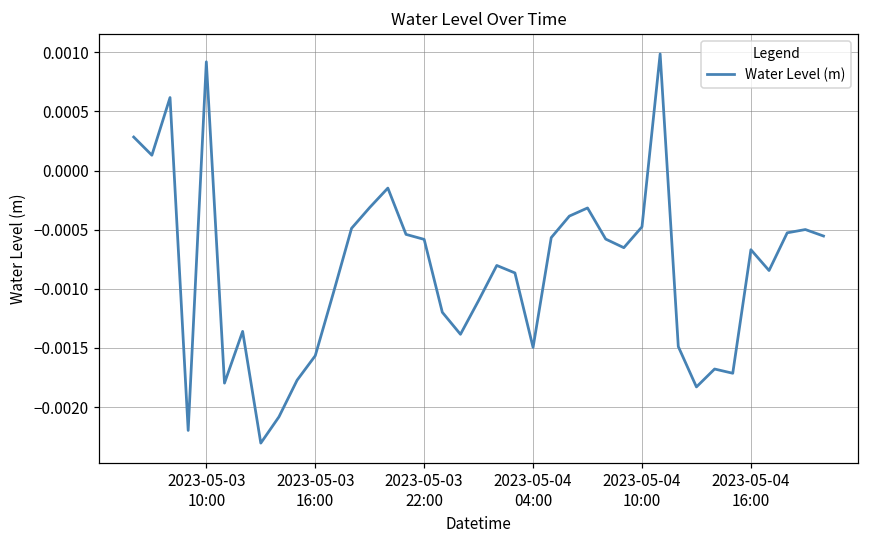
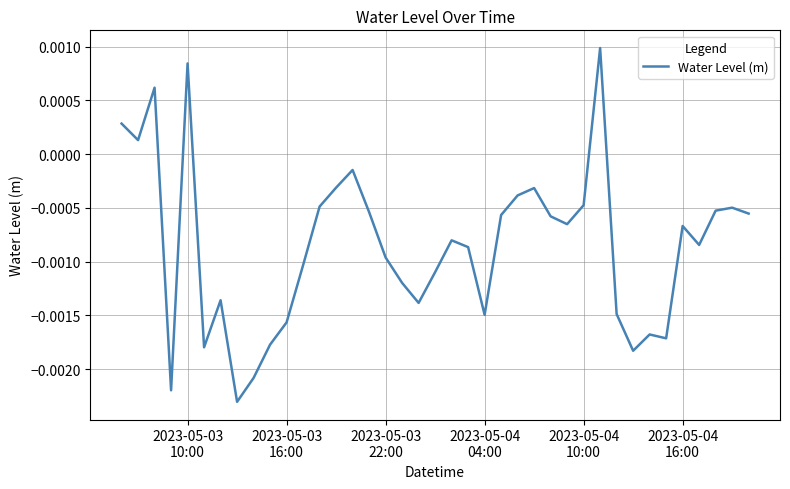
2023-05-03 10:00: 0.00092 -> 0.00084
2023-05-03 22:00: -0.00058 -> -0.00096
